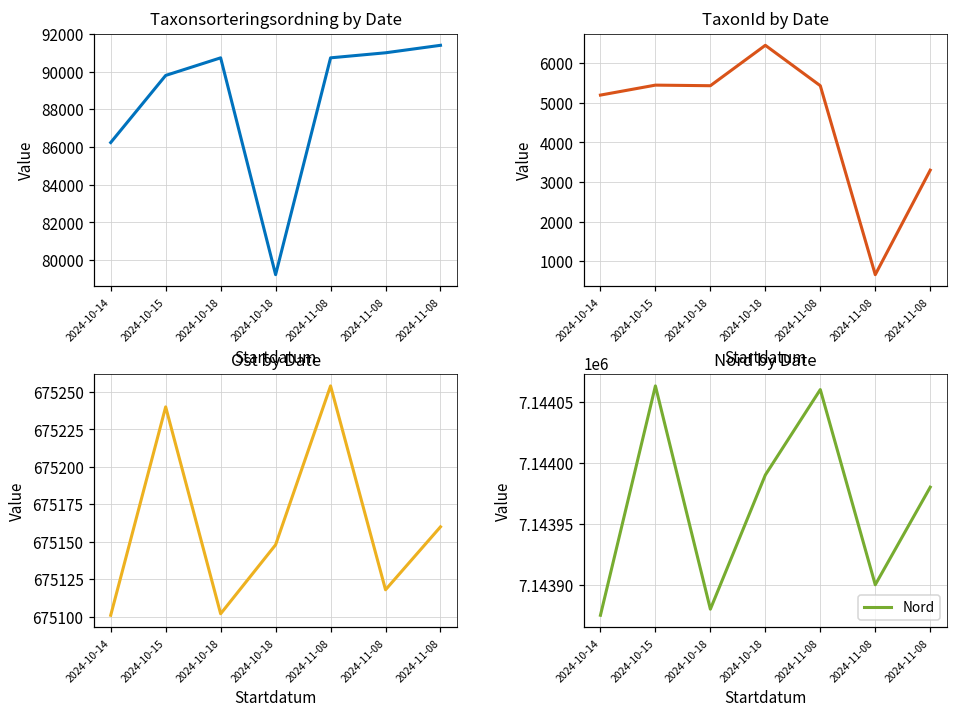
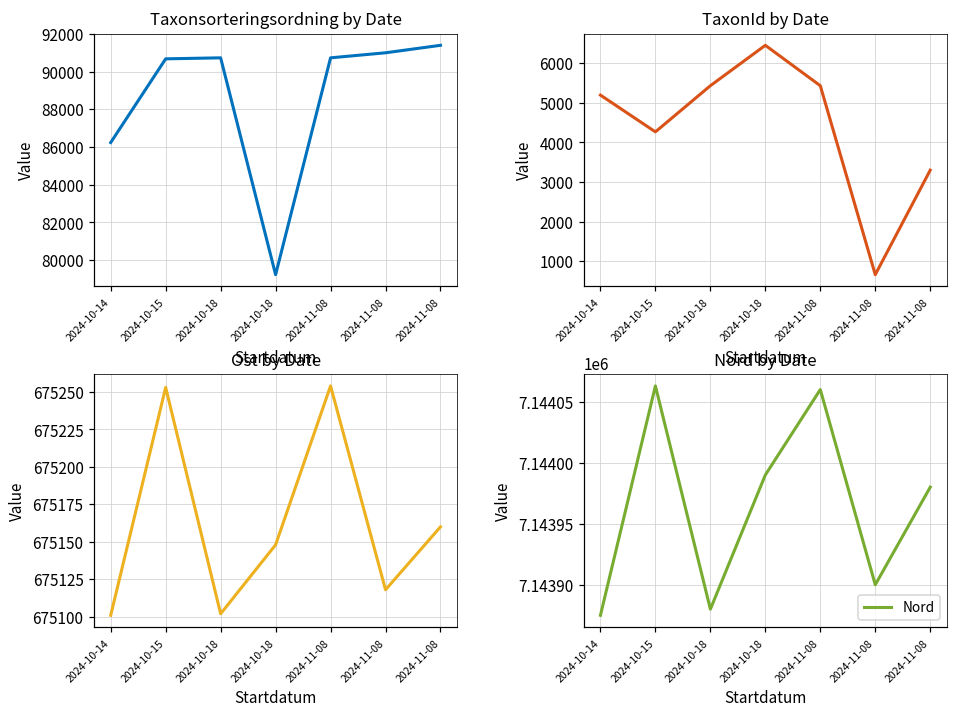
Taxonsorteringsordning by Date, 2024-10-15: 89800 -> 90700
TaxonId by Date, 2024-10-15: 5400 -> 4300
Ost by Date, 2024-10-15: 675240 -> 675253
